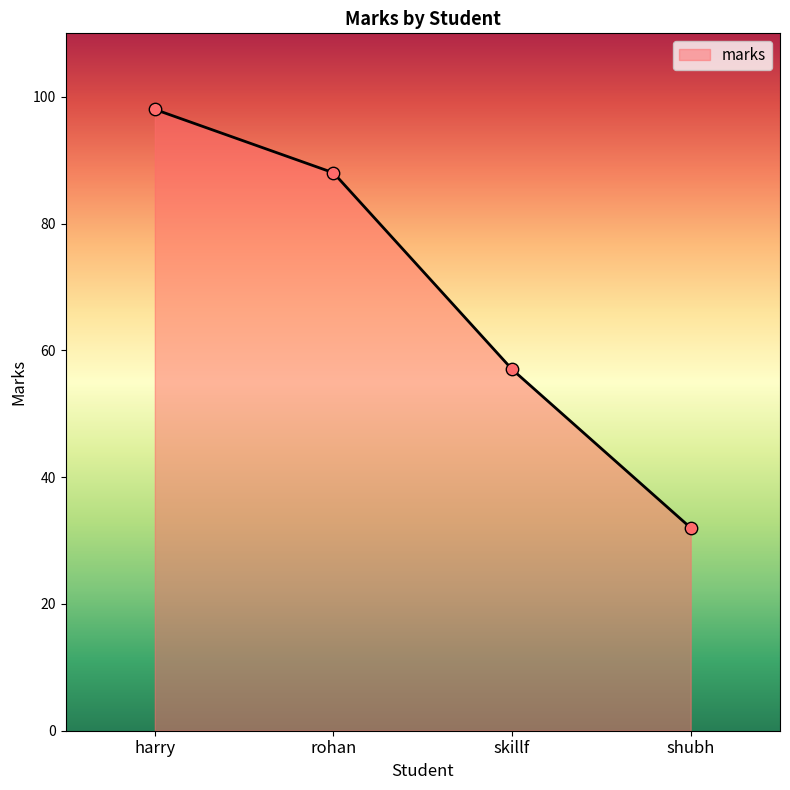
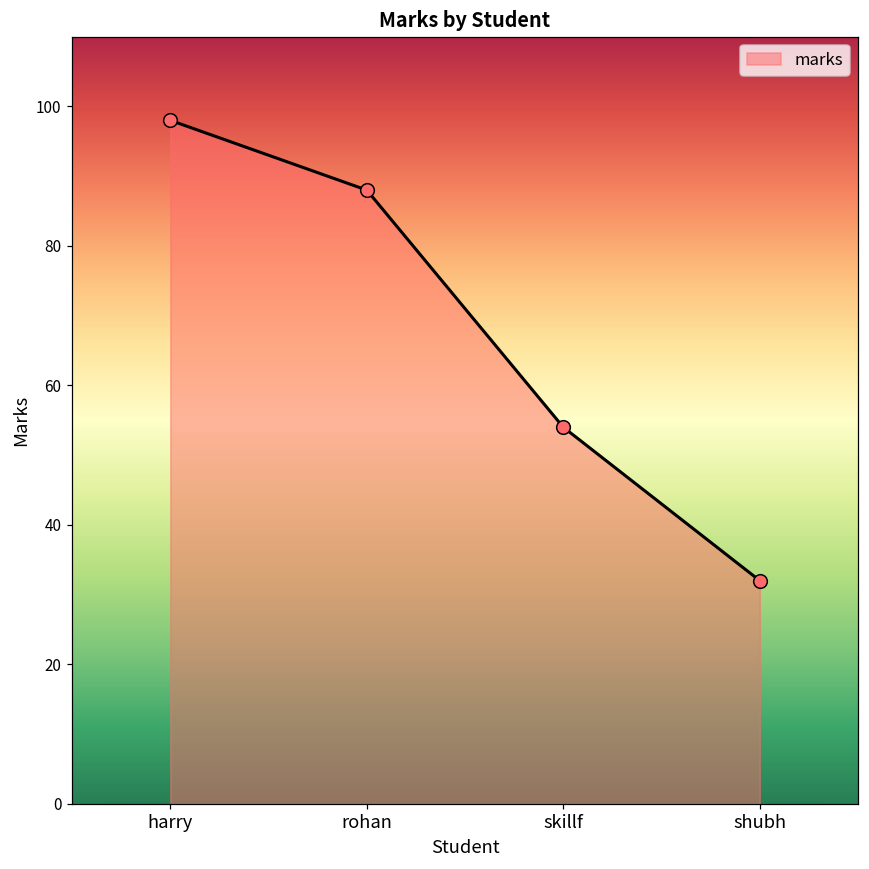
skillf: 57 -> 54
